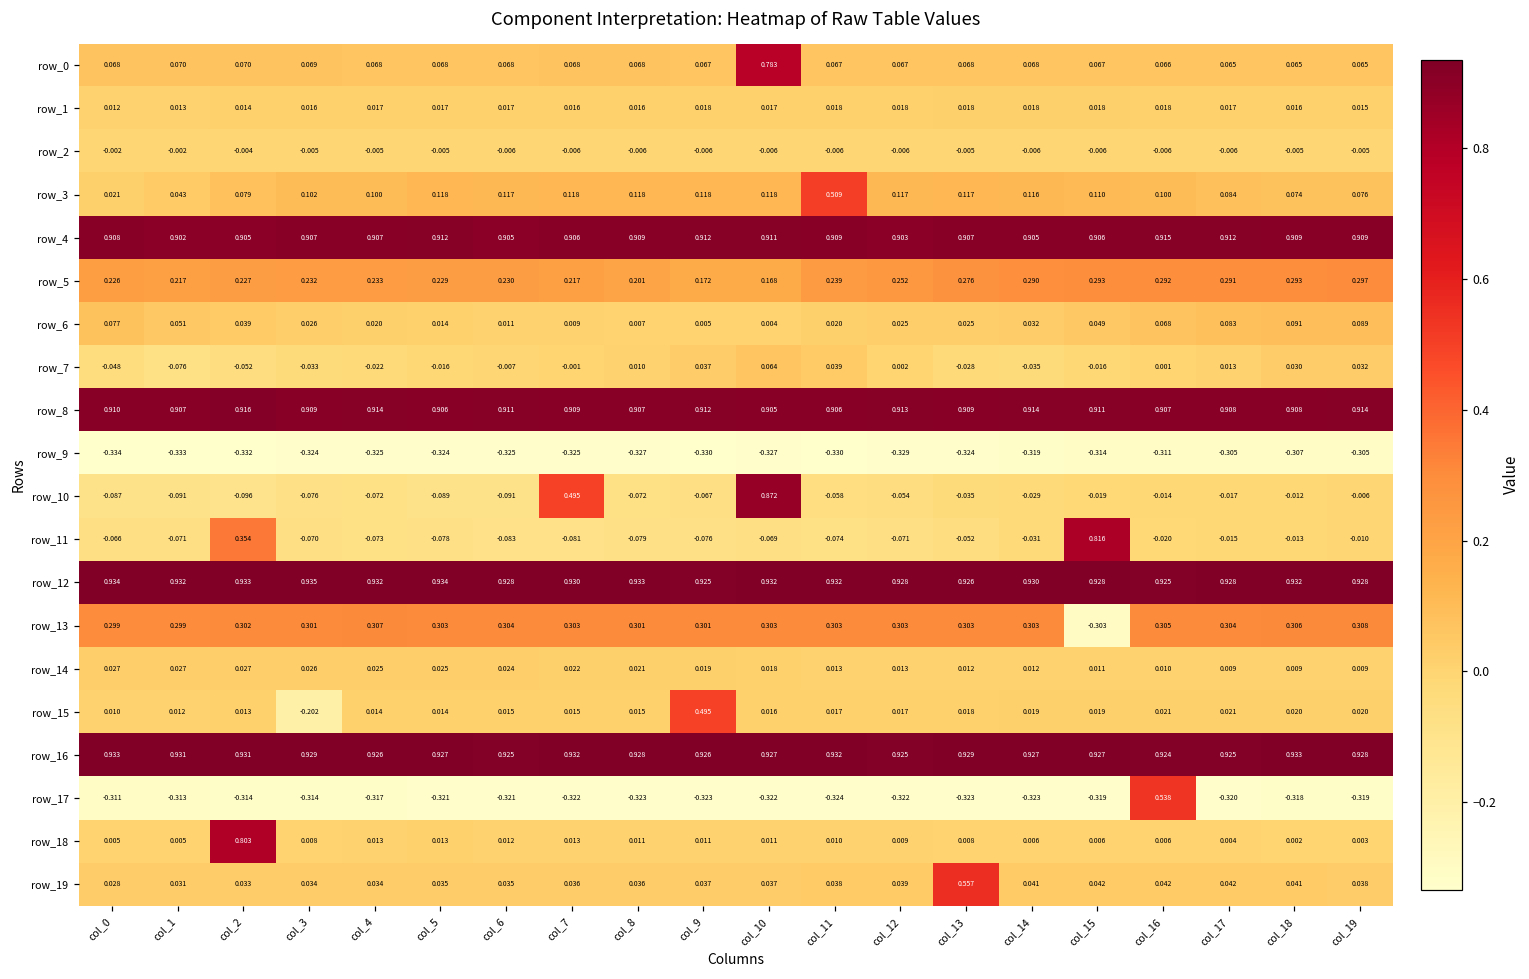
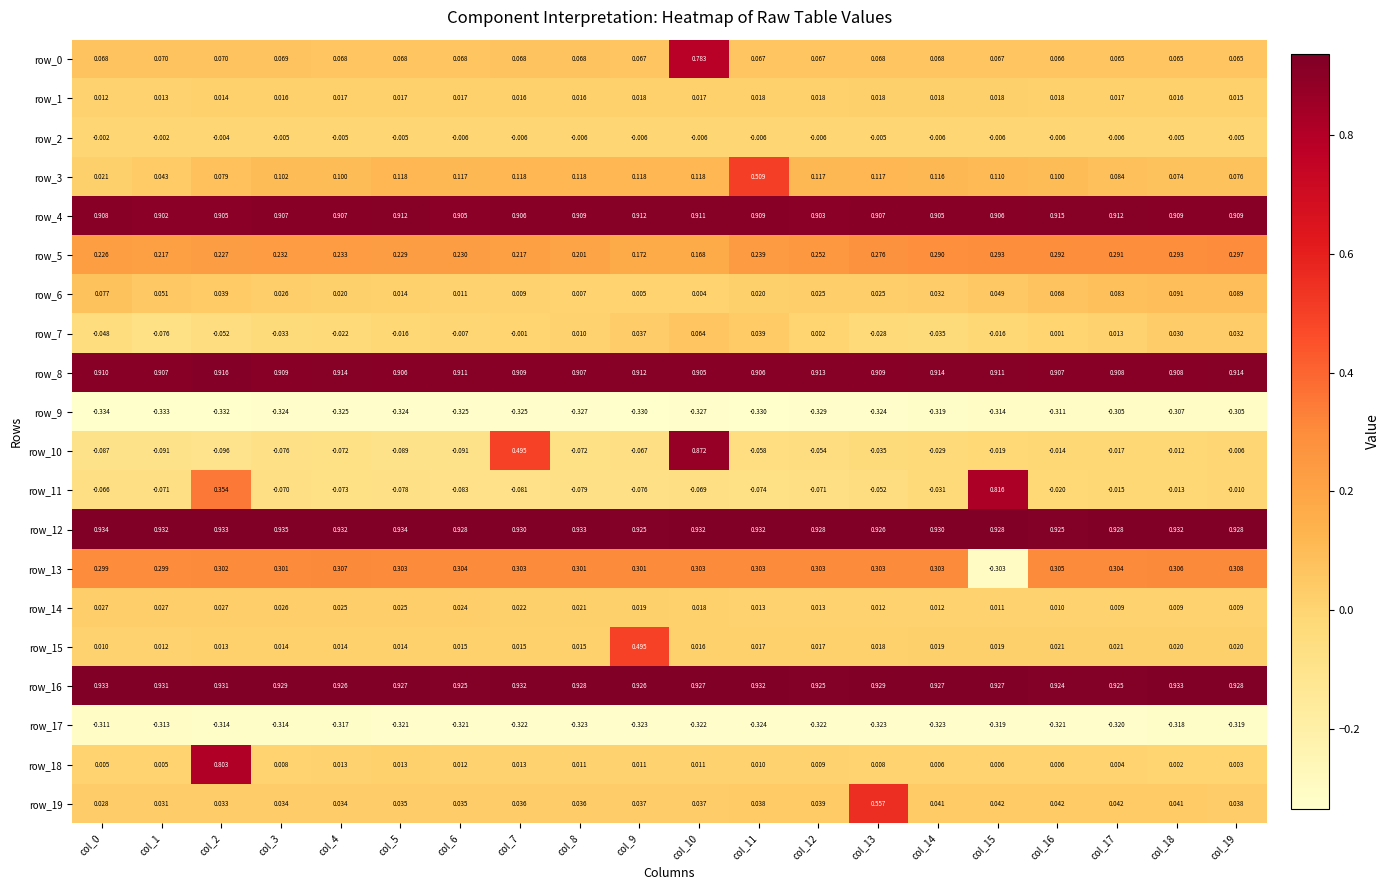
row_15, col_3: -0.202 -> 0.014
row_17, col_16: 0.538 -> -0.321
